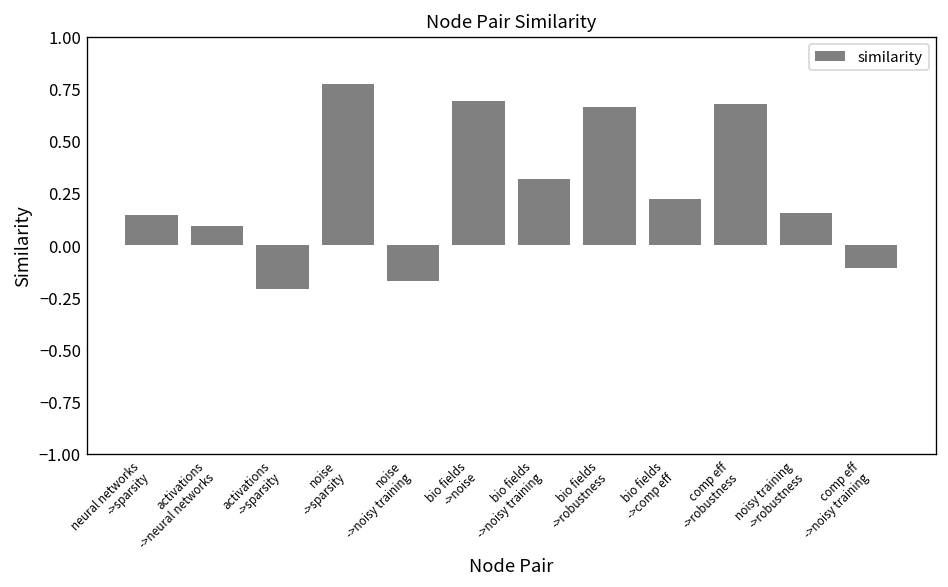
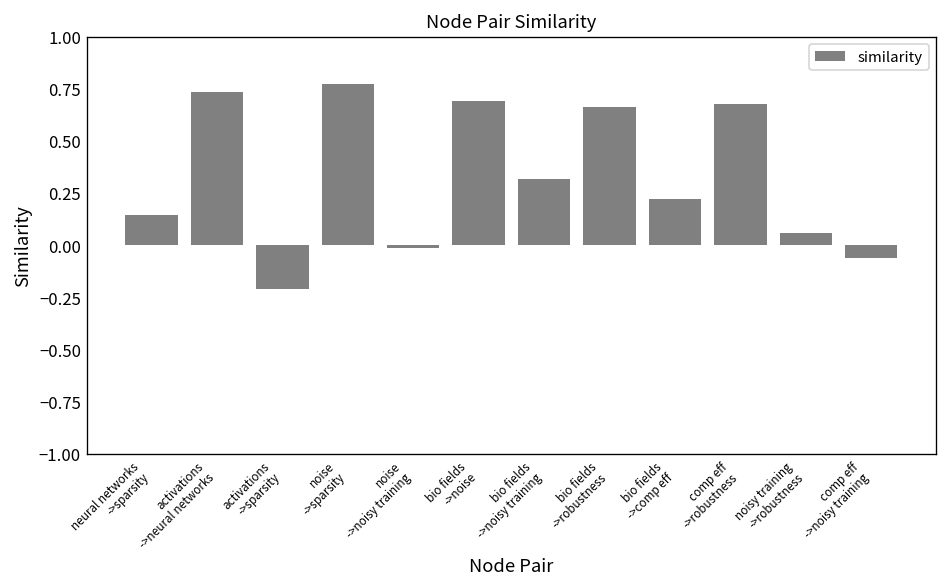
activations ->neural networks: 0.09 -> 0.73
noise ->noisy training: -0.17 -> -0.02
noisy training ->robustness: 0.15 -> 0.06
comp eff ->noisy training: -0.11 -> -0.06
